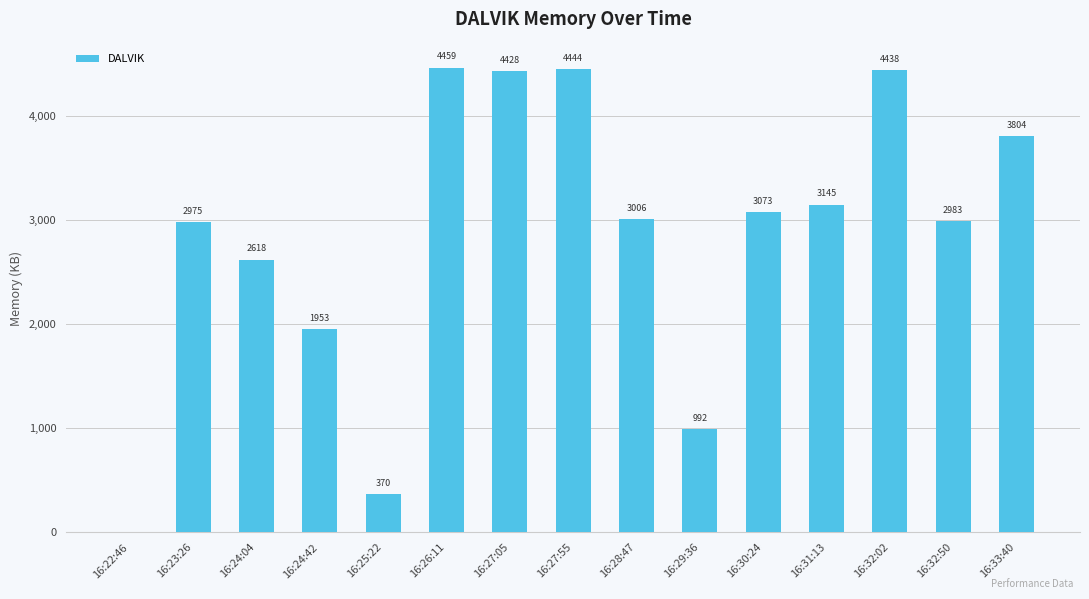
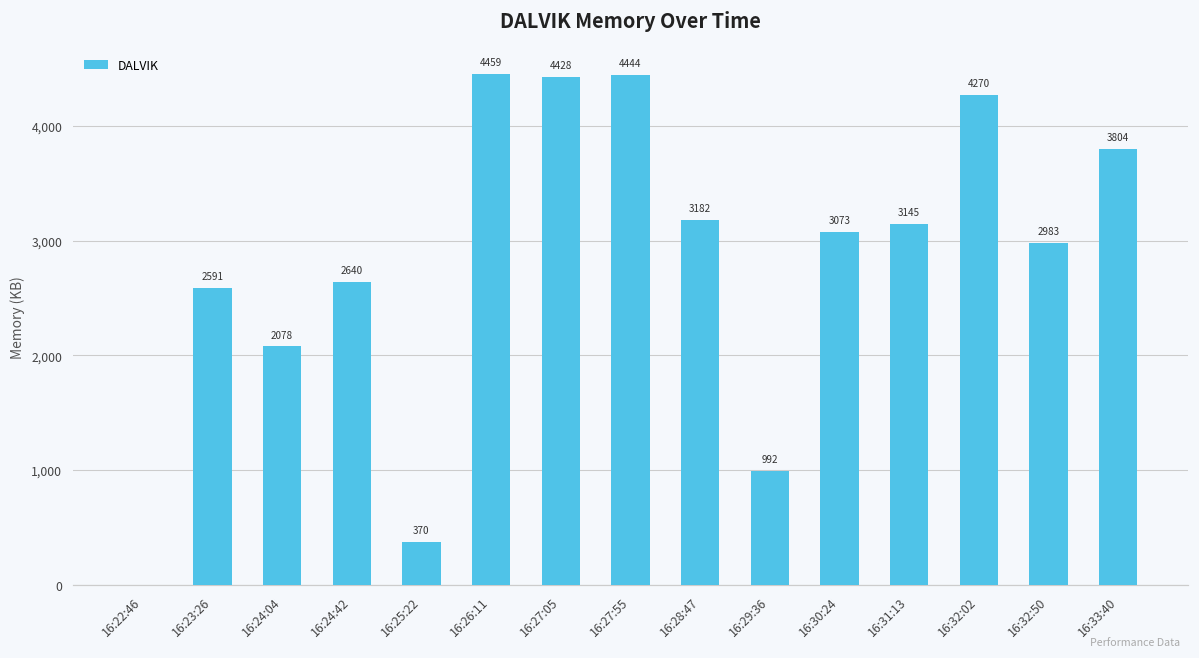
16:23:26: 2975 -> 2591
16:24:04: 2618 -> 2078
16:24:42: 1953 -> 2640
16:28:47: 3006 -> 3182
16:32:02: 4438 -> 4270
